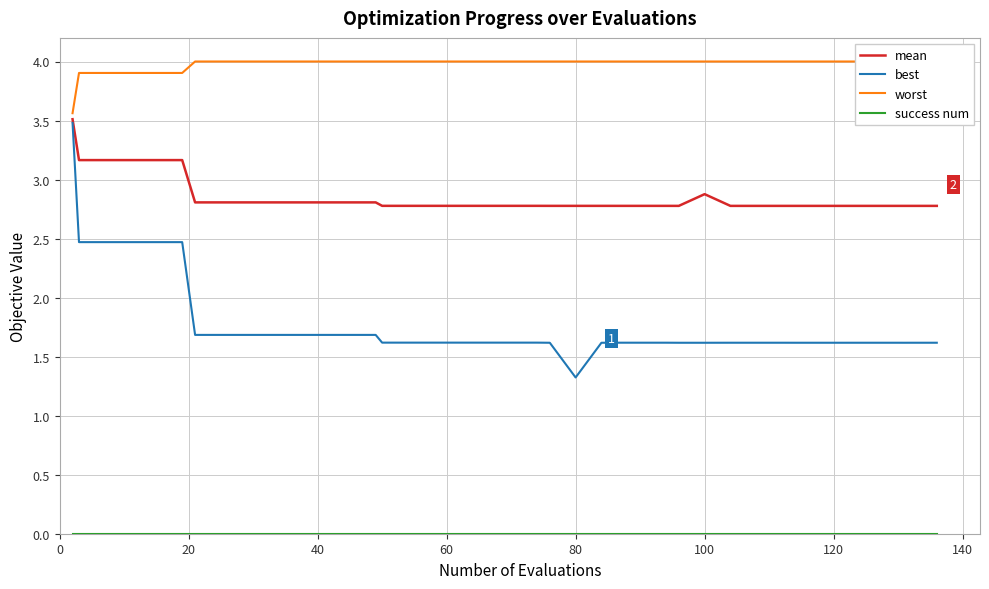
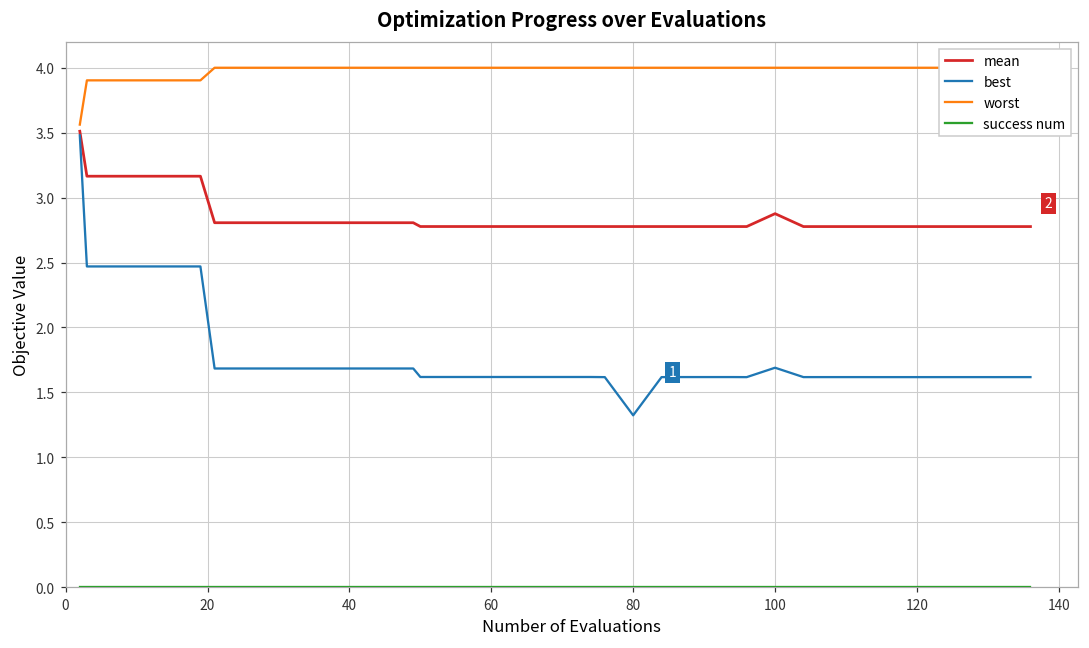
best, 100: 1.62 -> 1.69
